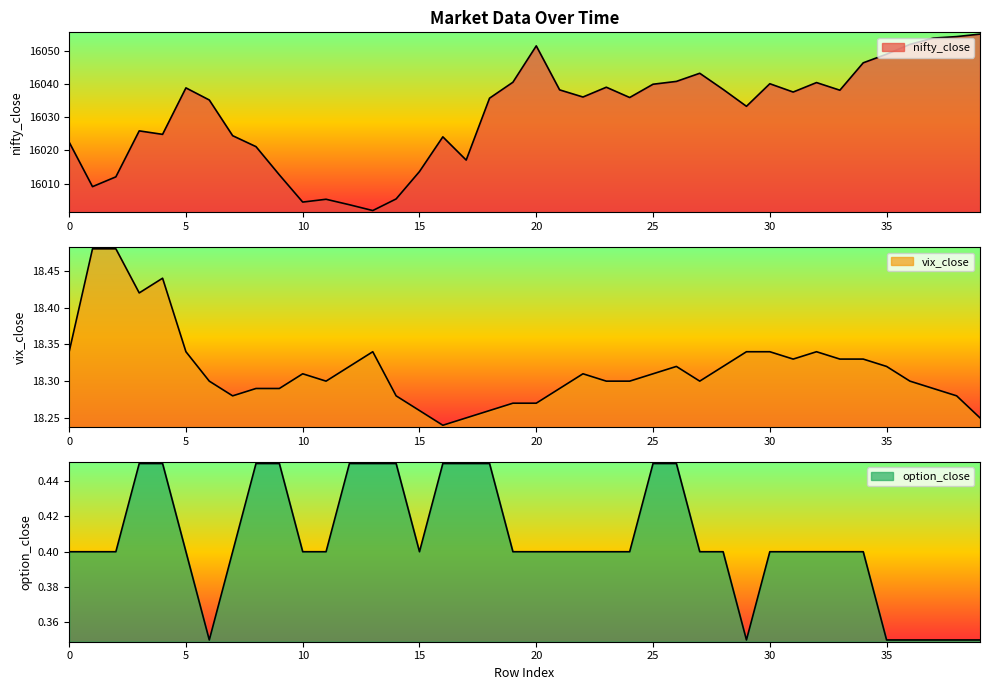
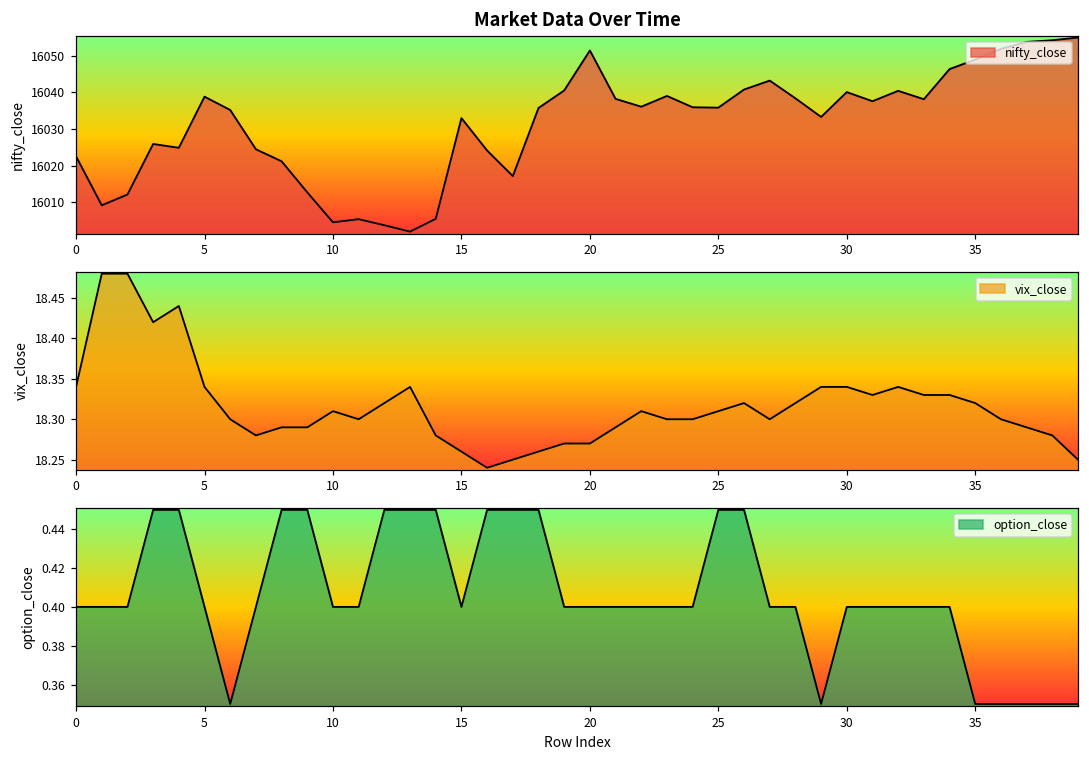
Market Data Over Time, 15: 16014 -> 16033
Market Data Over Time, 25: 16040 -> 16036
